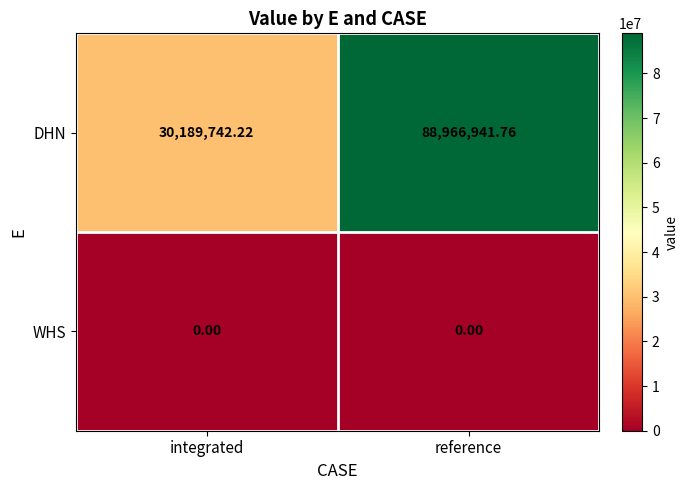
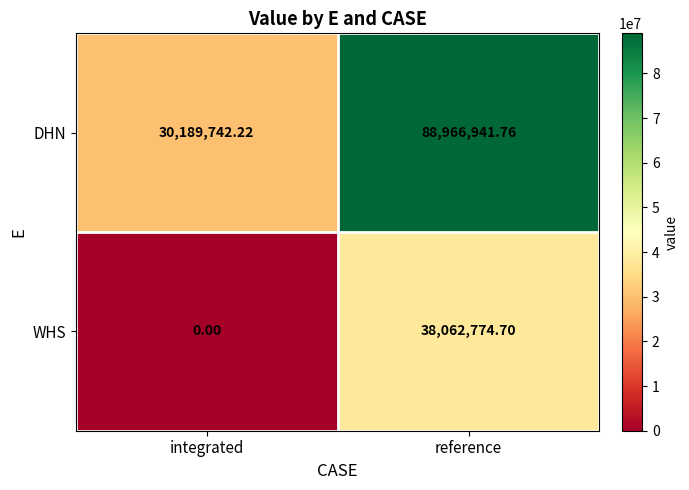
WHS, reference: 0.00 -> 38,062,774.70
